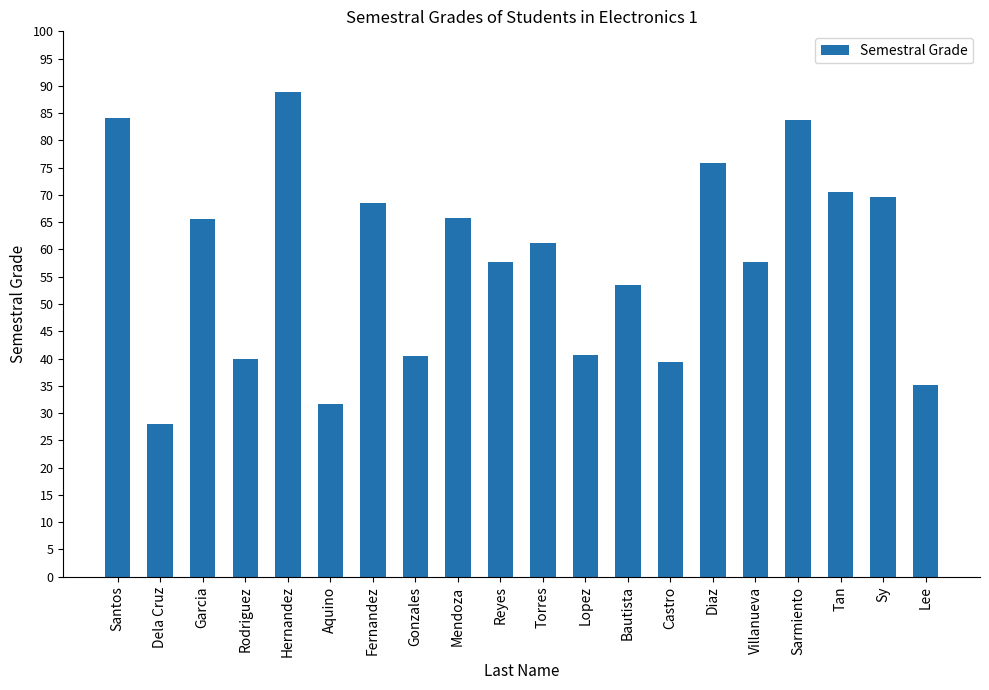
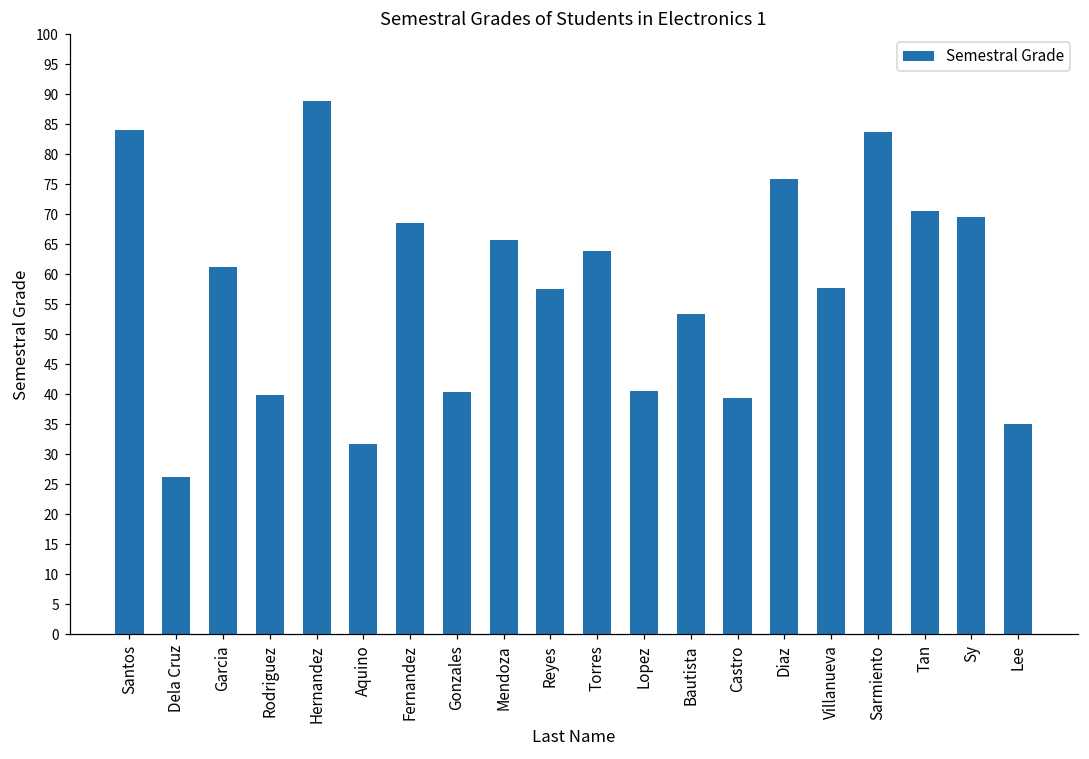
Dela Cruz: 28 -> 26
Garcia: 66 -> 61
Torres: 61 -> 64
